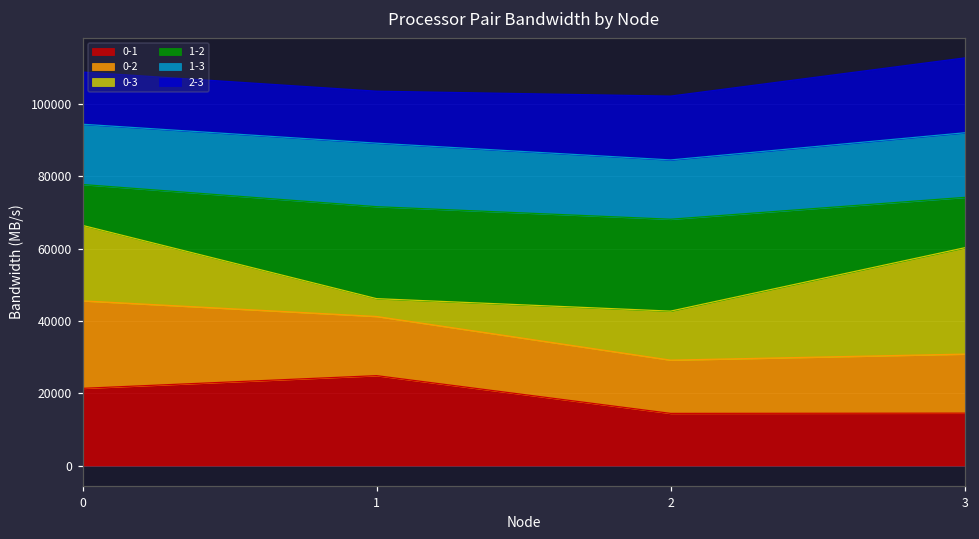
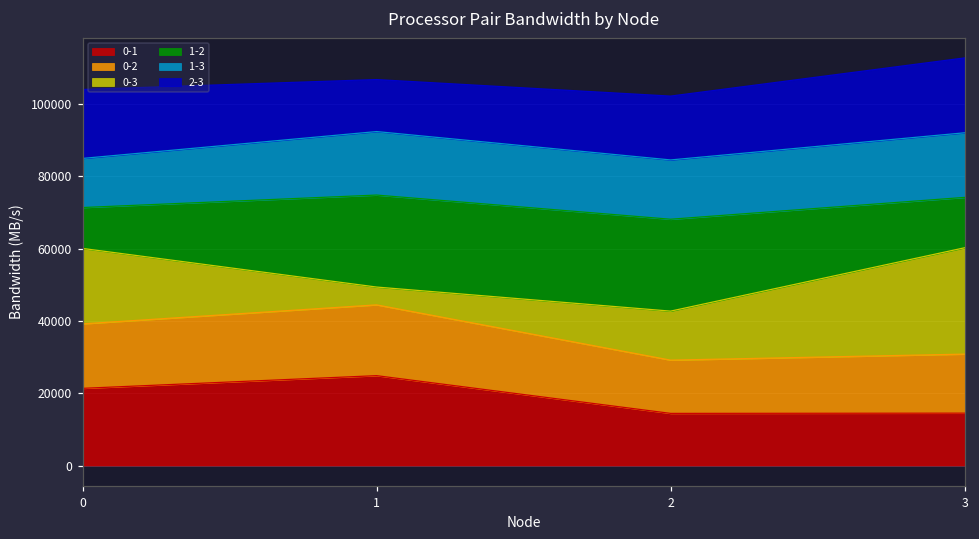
0-2, 0: 24000 -> 18000
1-3, 0: 17000 -> 14000
2-3, 0: 14000 -> 19000
0-2, 1: 16000 -> 20000
